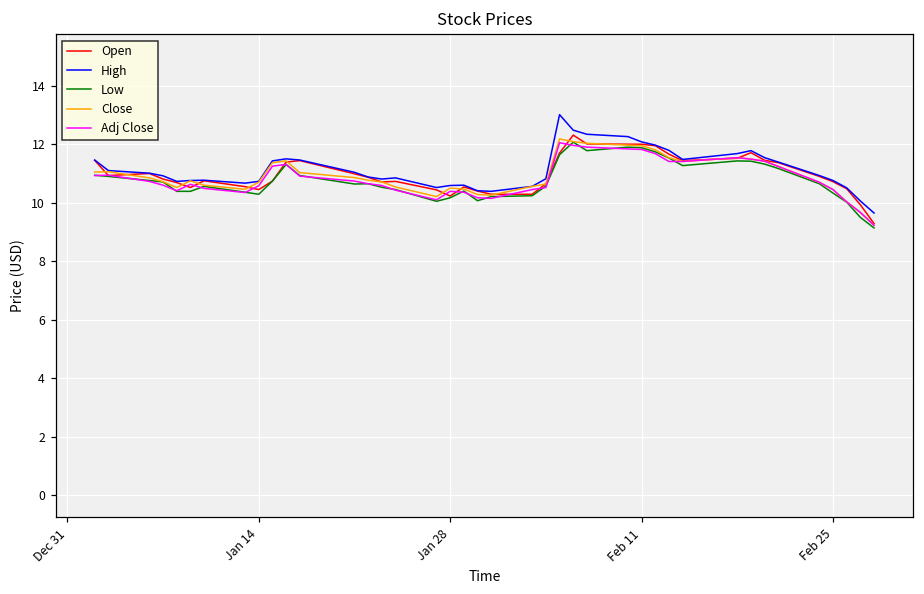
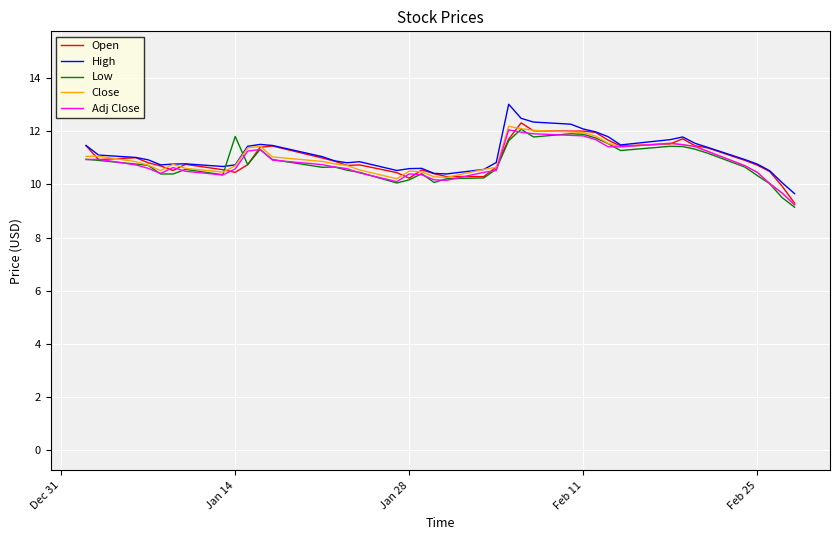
Low, Jan 14: 10.3 -> 11.8
